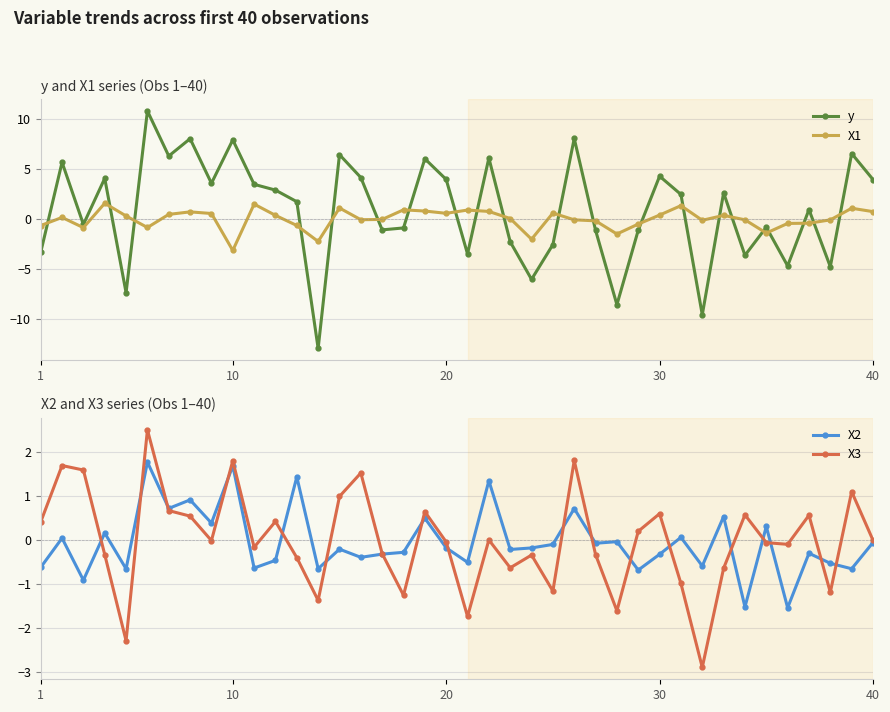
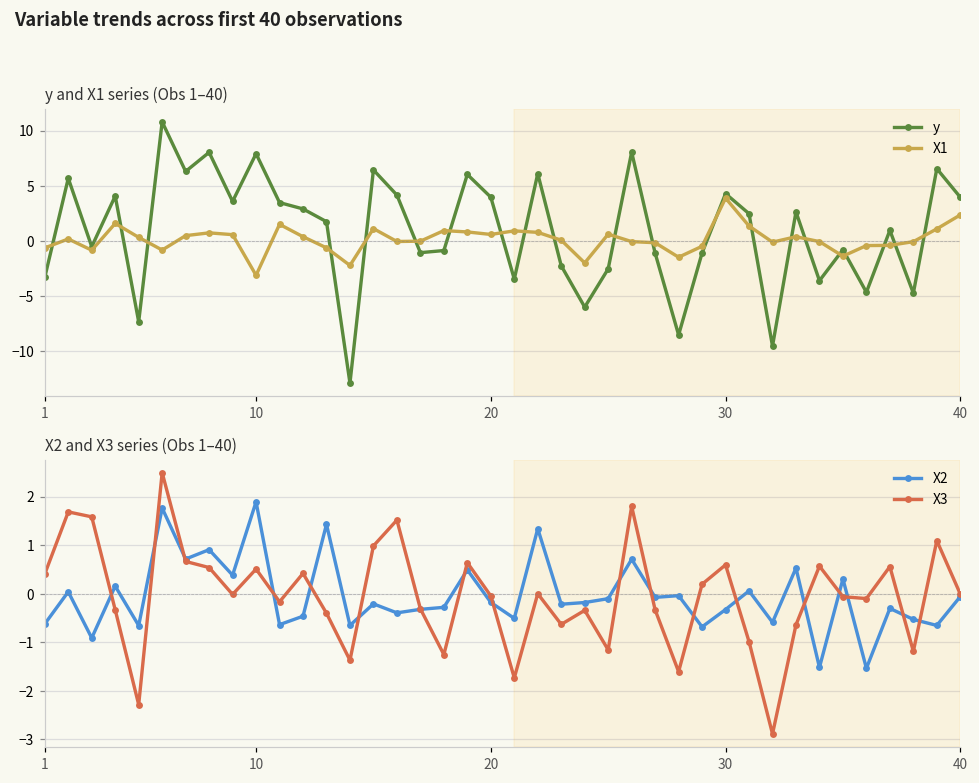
y and X1 series (Obs 1–40), X1, 30: 0.4 -> 3.9
y and X1 series (Obs 1–40), X1, 40: 0.8 -> 2.4
X2 and X3 series (Obs 1–40), X2, 10: 1.7 -> 1.9
X2 and X3 series (Obs 1–40), X3, 10: 1.8 -> 0.5
